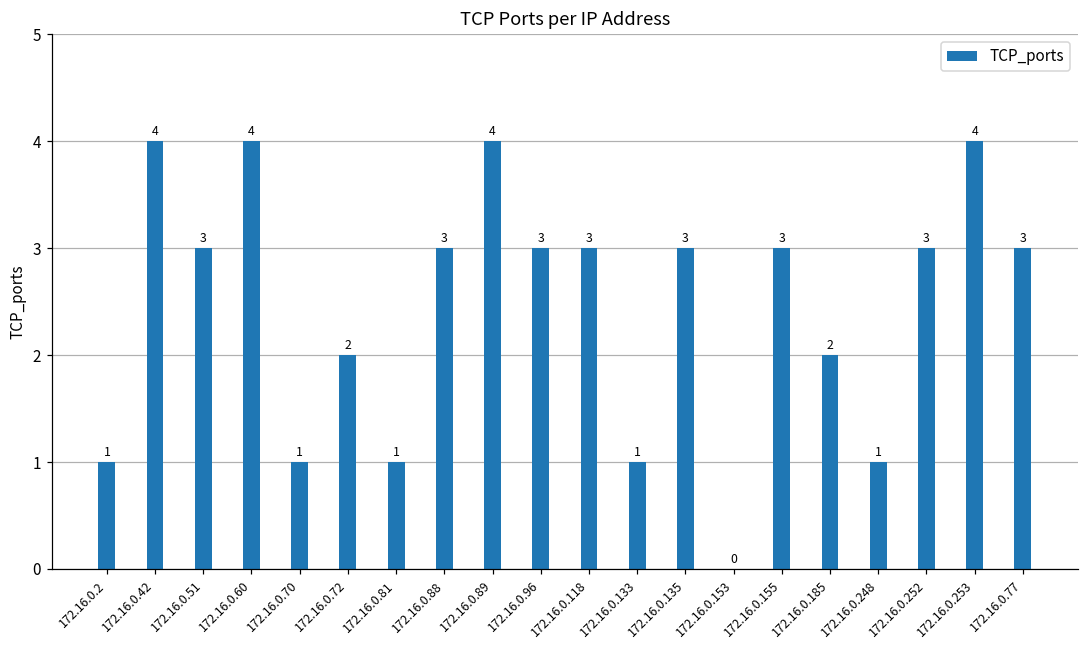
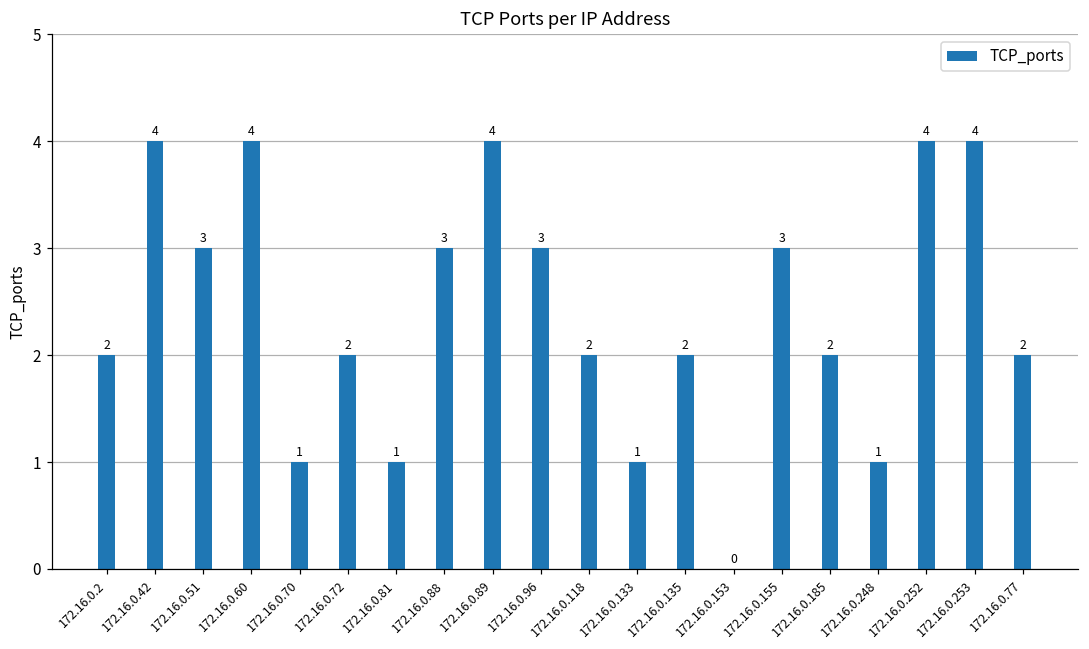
172.16.0.2: 1 -> 2
172.16.0.118: 3 -> 2
172.16.0.135: 3 -> 2
172.16.0.252: 3 -> 4
172.16.0.77: 3 -> 2
